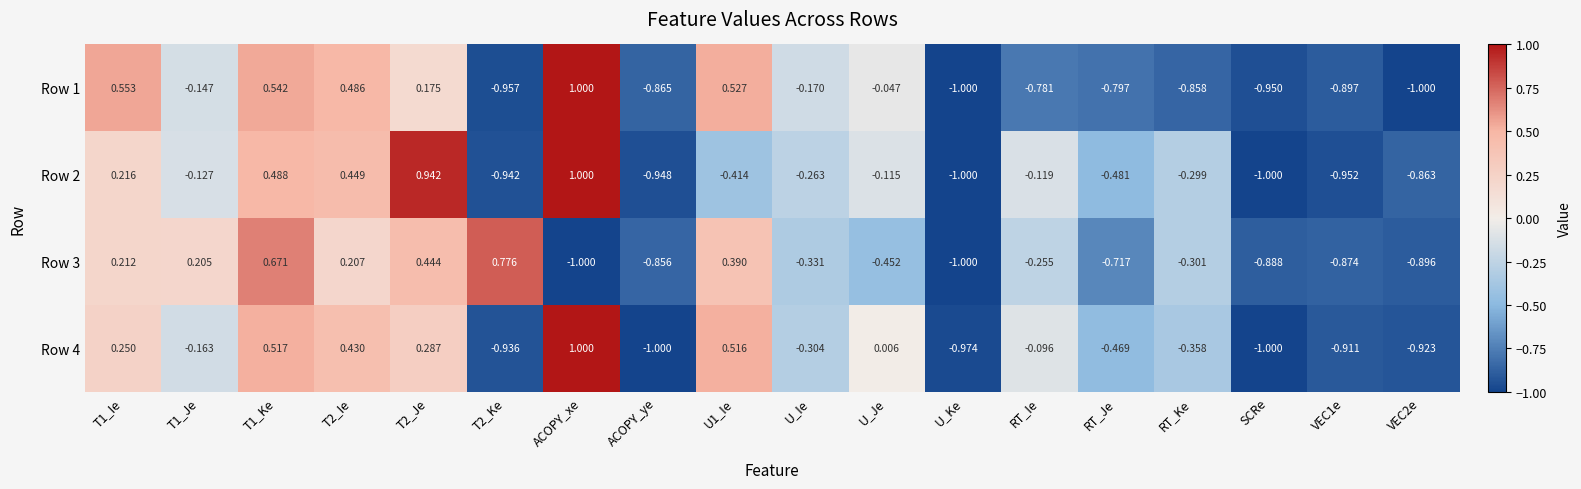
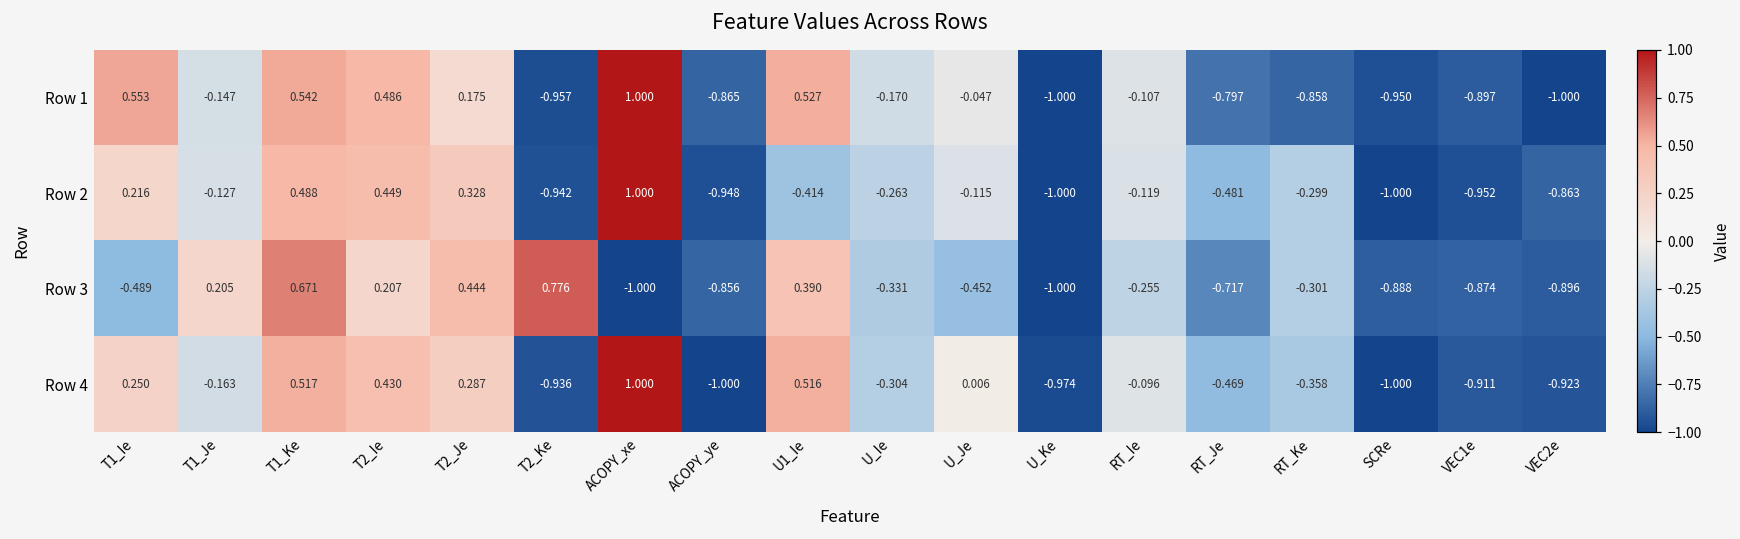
Row 1, RT_Ie: -0.781 -> -0.107
Row 2, T2_Je: 0.942 -> 0.328
Row 3, T1_Ie: 0.212 -> -0.489
